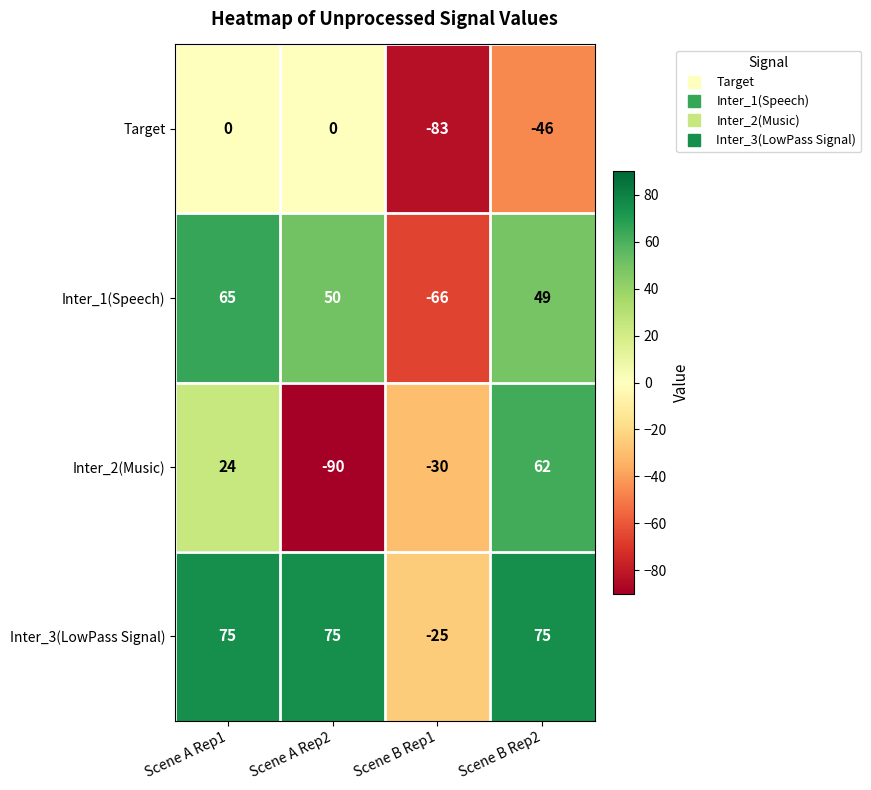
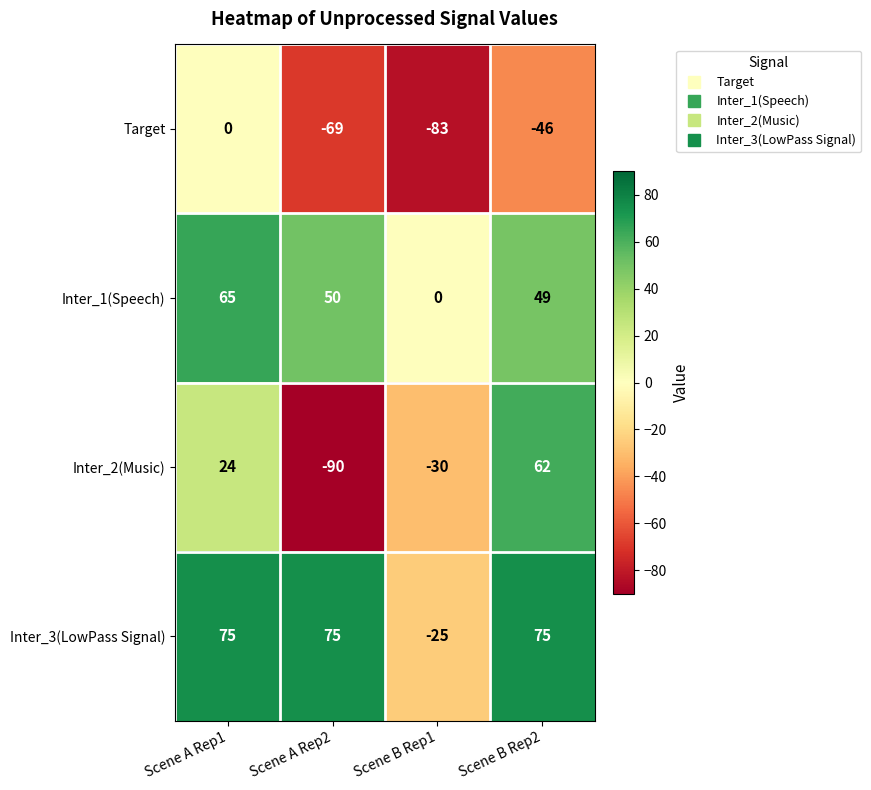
Target, Scene A Rep2: 0 -> -69
Inter_1(Speech), Scene B Rep1: -66 -> 0
